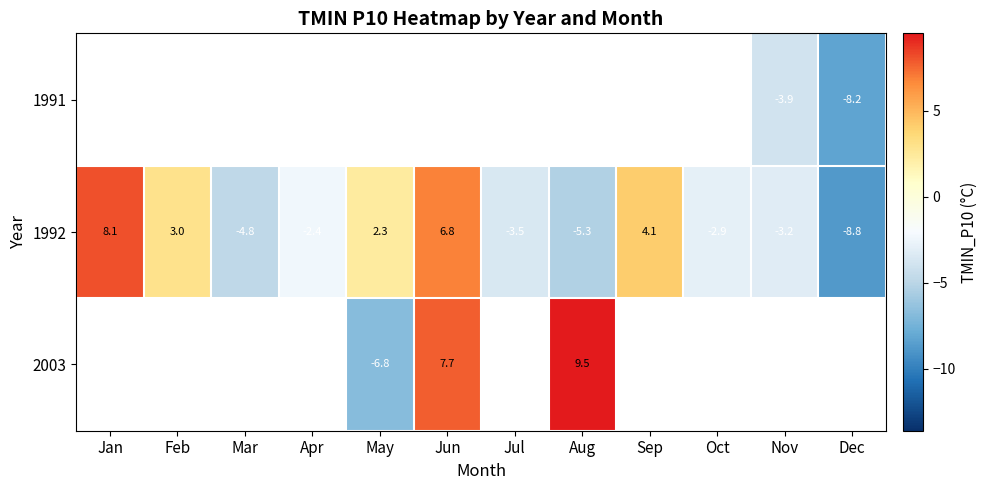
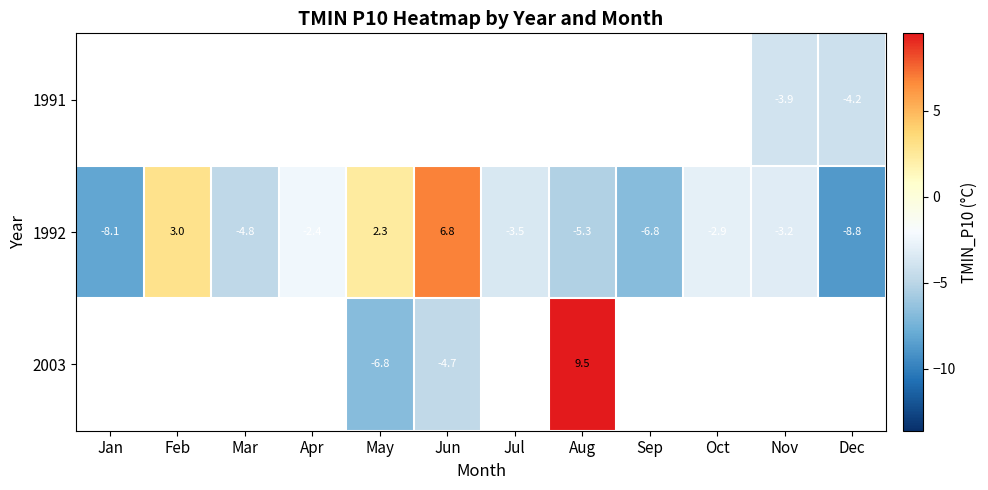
1991, Dec: -8.2 -> -4.2
1992, Jan: 8.1 -> -8.1
1992, Sep: 4.1 -> -6.8
2003, Jun: 7.7 -> -4.7
